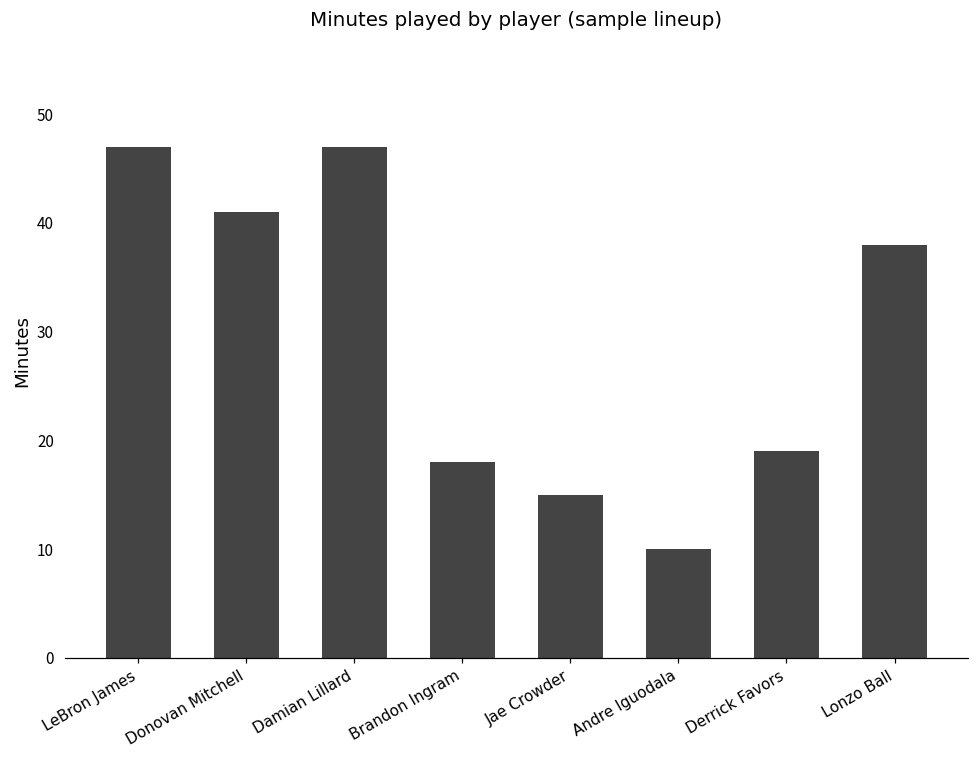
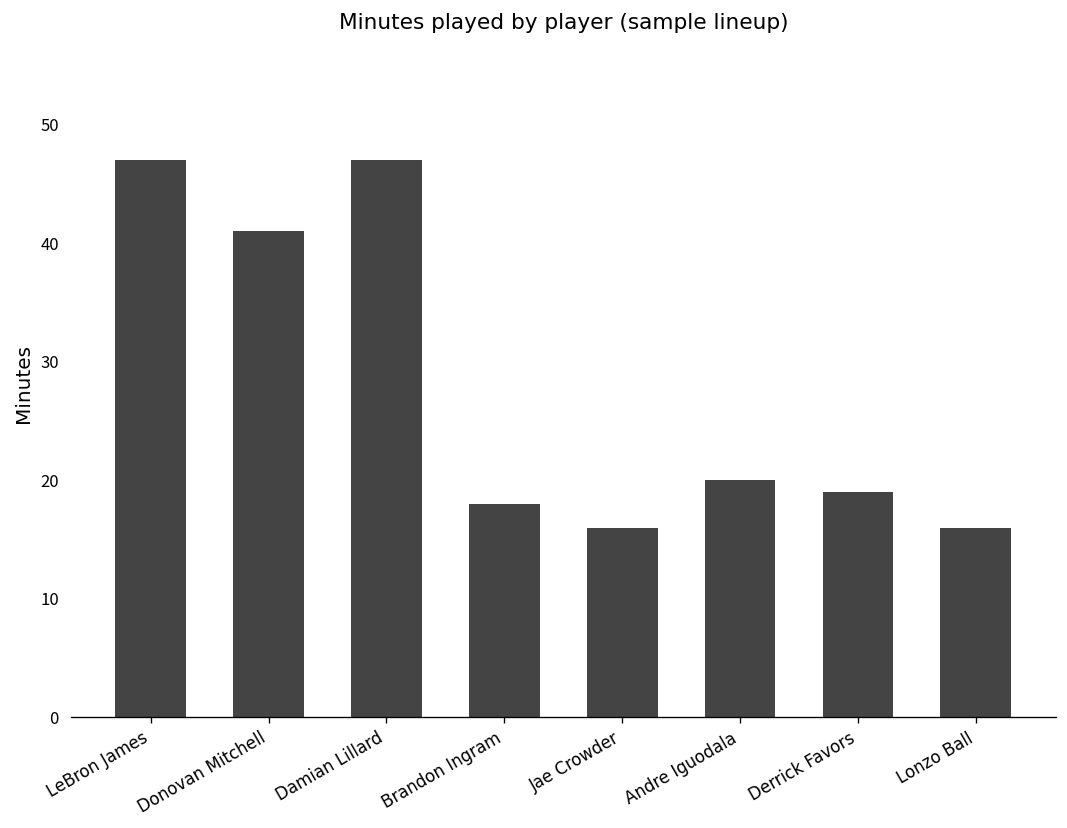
Jae Crowder: 15 -> 16
Andre Iguodala: 10 -> 20
Lonzo Ball: 38 -> 16
